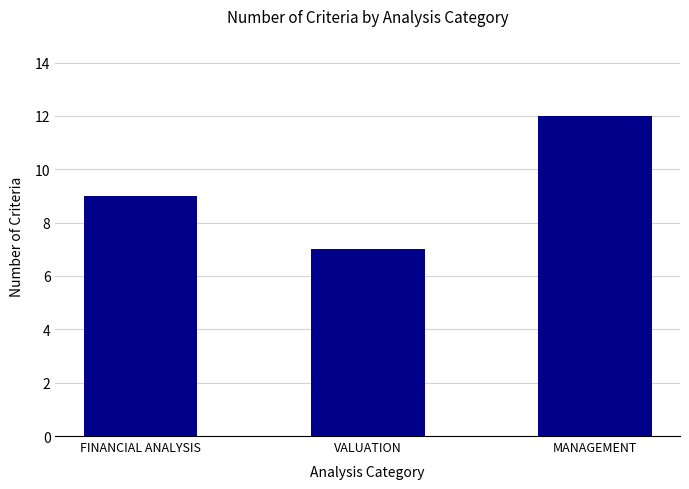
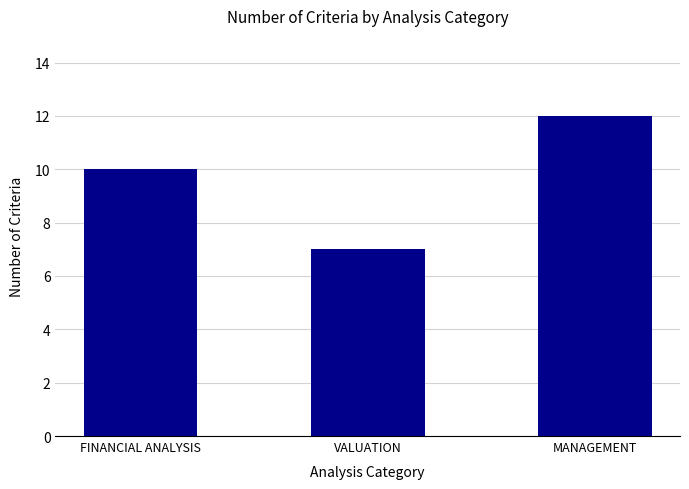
FINANCIAL ANALYSIS: 9 -> 10
